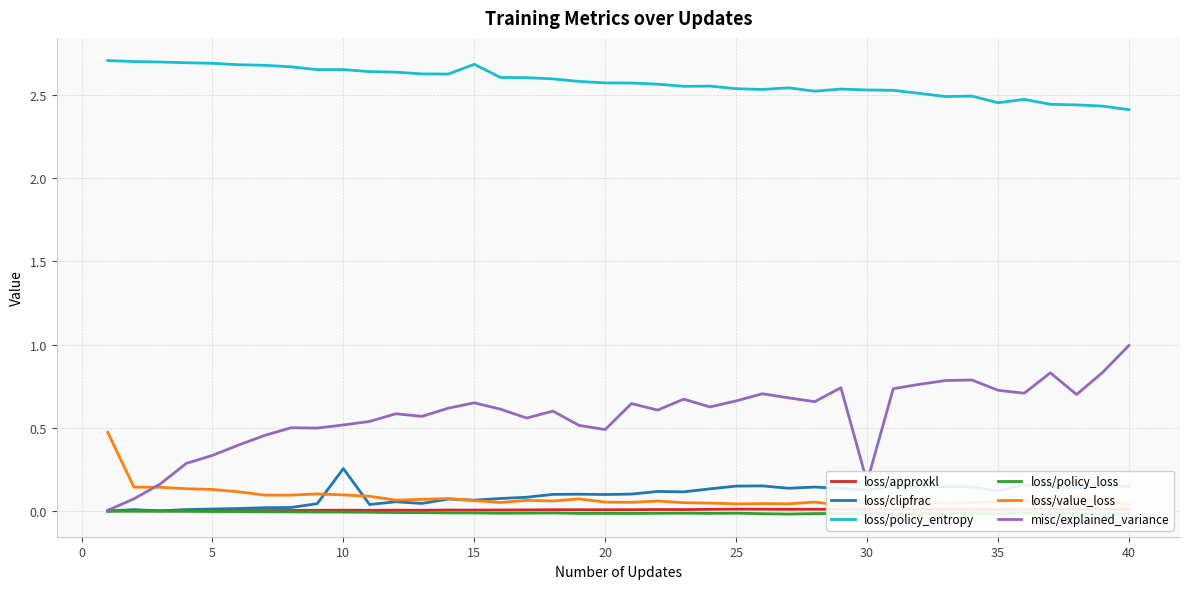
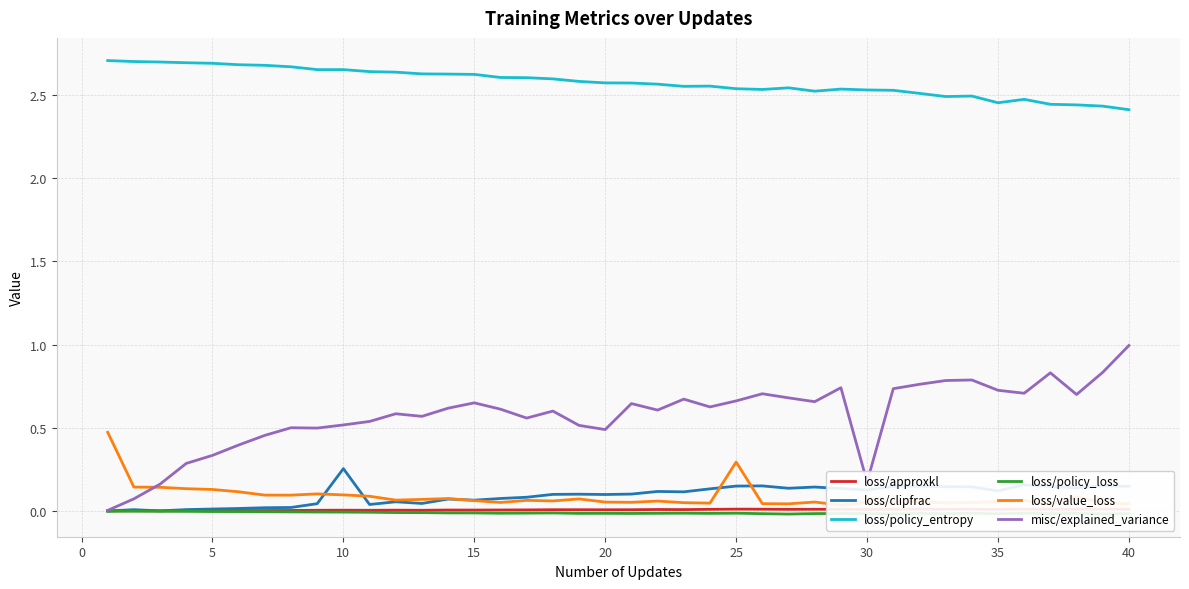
loss/policy_entropy, 15: 2.68 -> 2.62
loss/value_loss, 25: 0.04 -> 0.29
